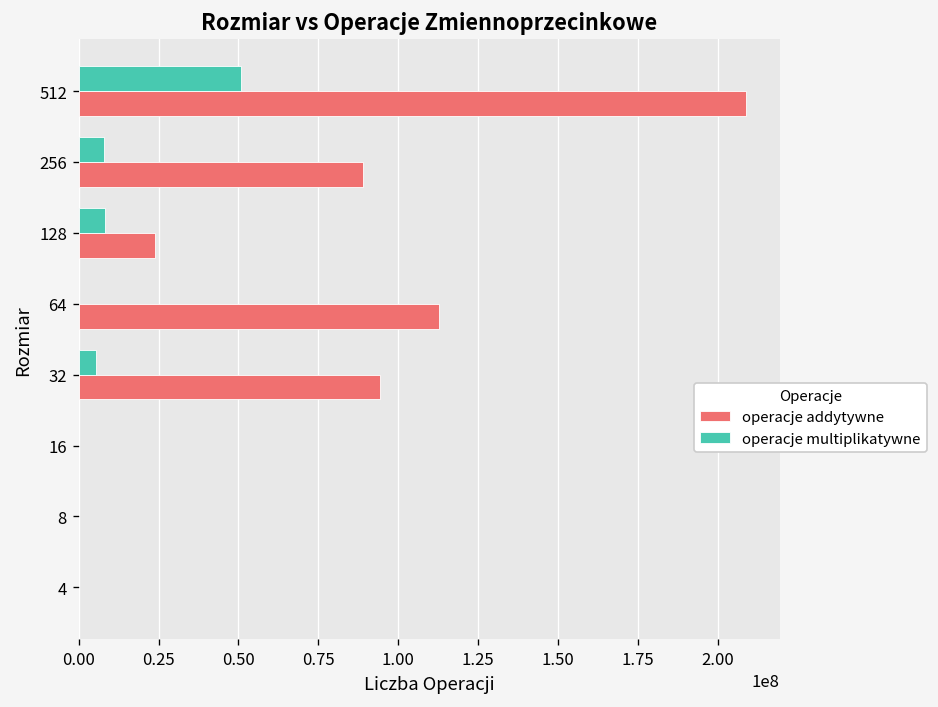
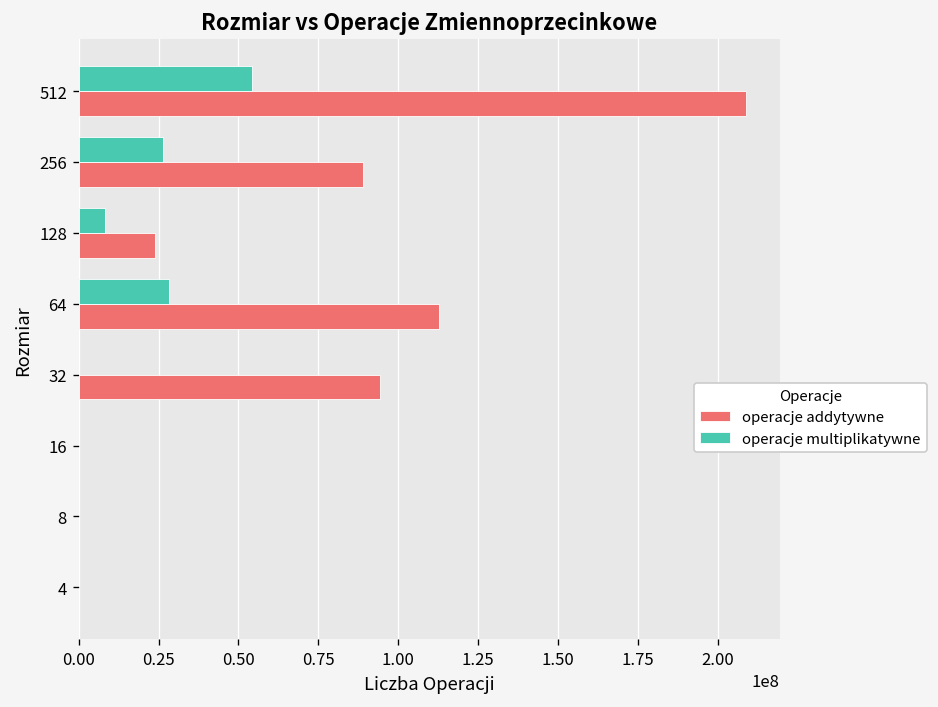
operacje multiplikatywne, 512: 51000000 -> 54000000
operacje multiplikatywne, 256: 8000000 -> 26000000
operacje multiplikatywne, 64: 0 -> 28000000
operacje multiplikatywne, 32: 5000000 -> 0
